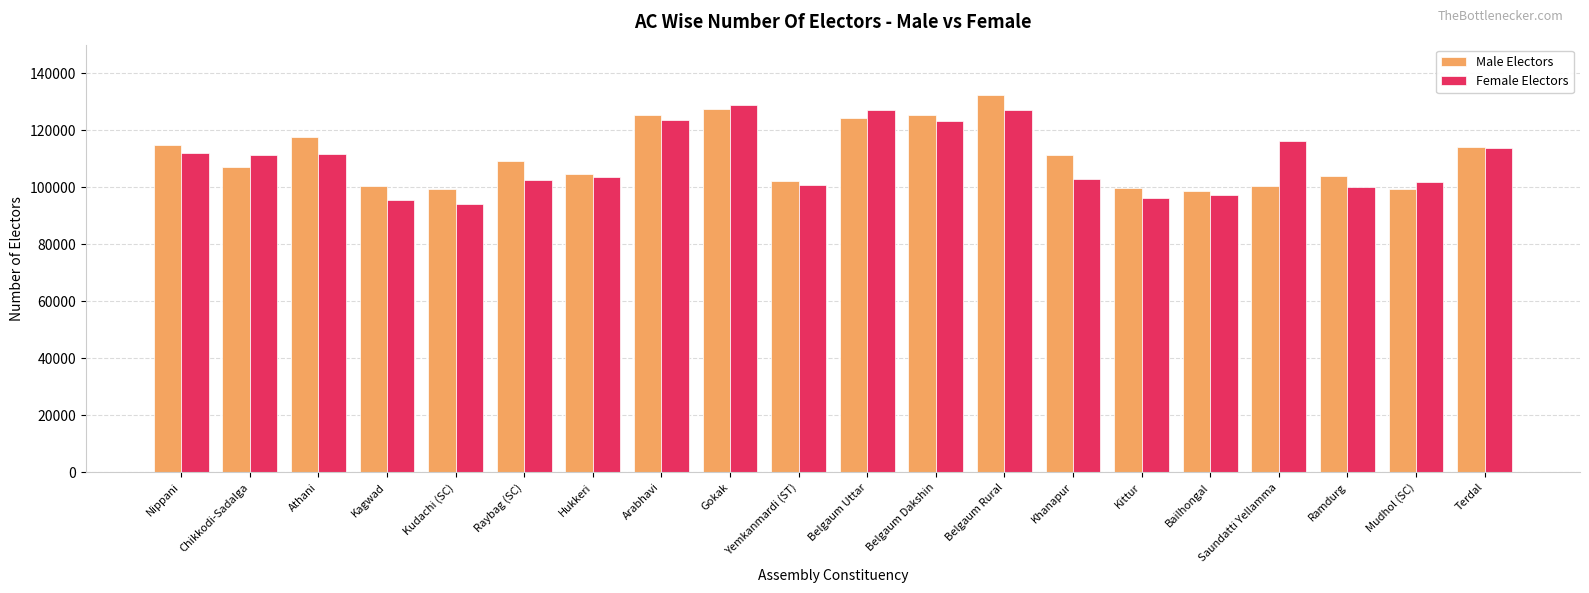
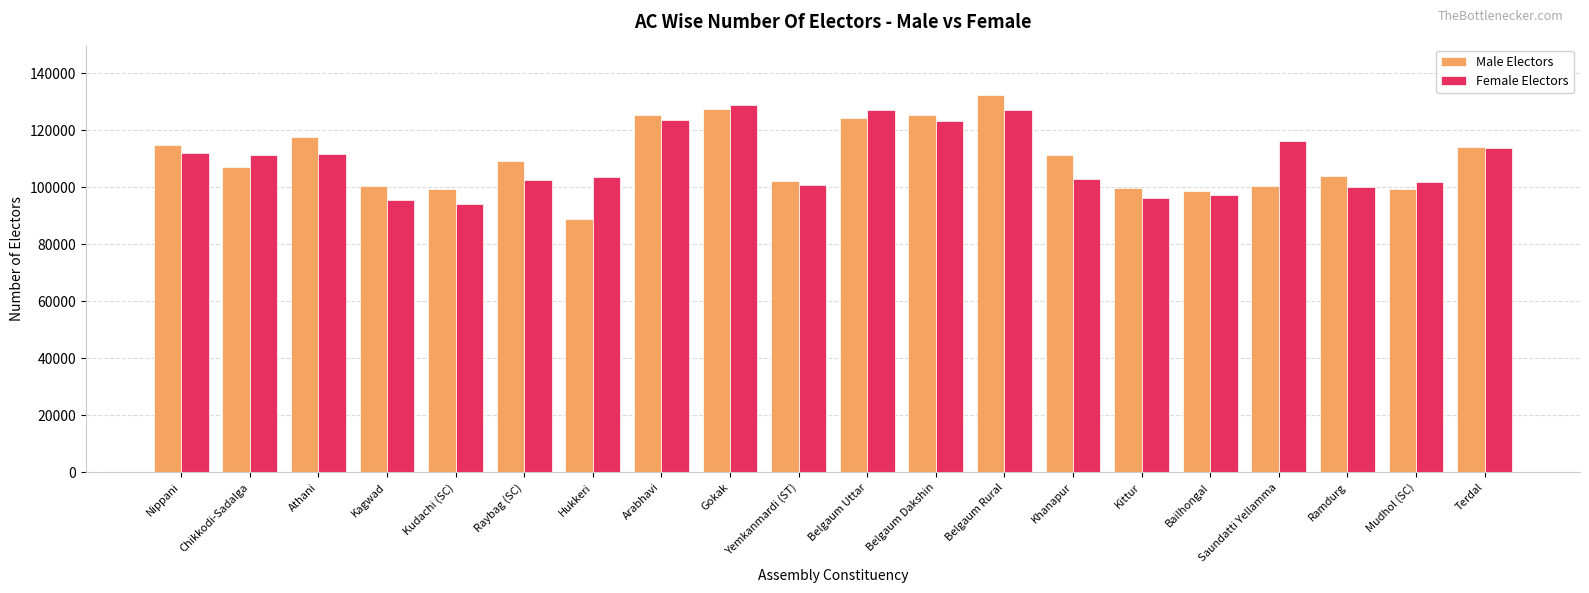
Male Electors, Hukkeri: 105000 -> 89000
